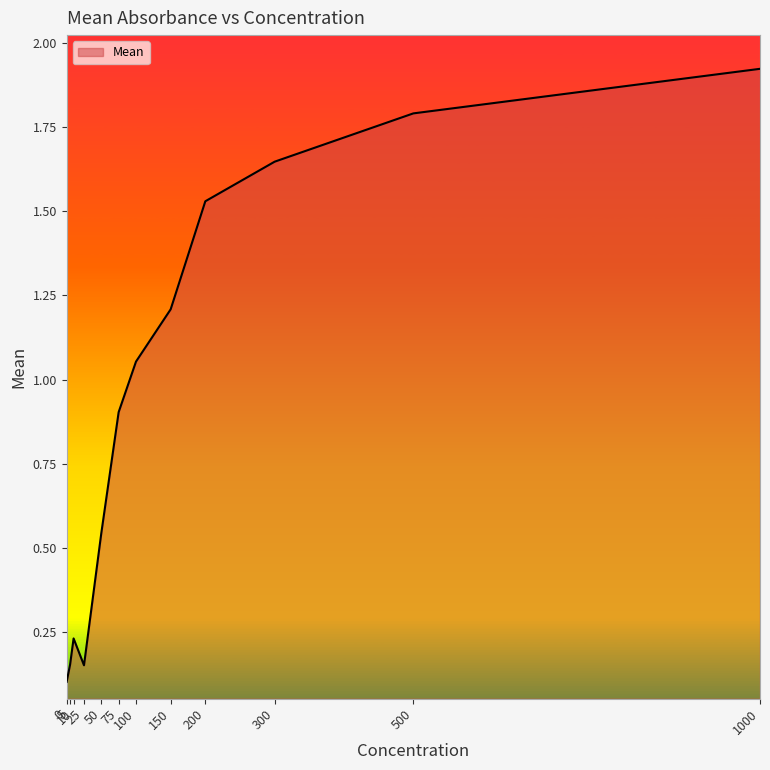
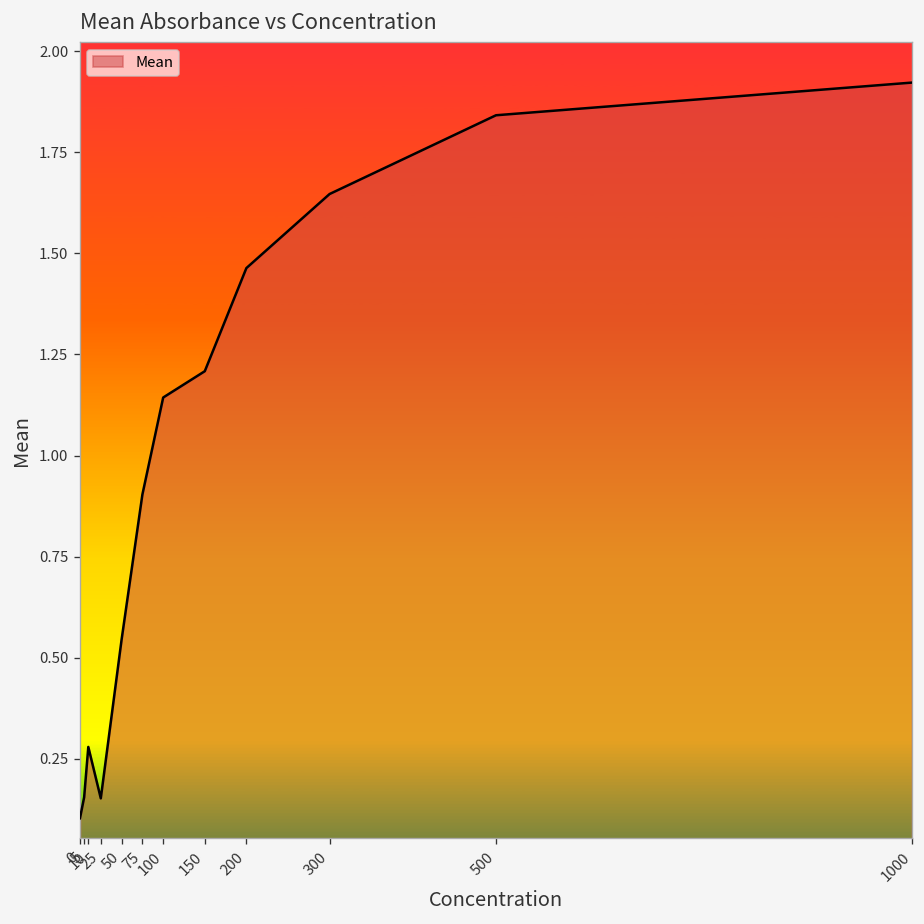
10: 0.23 -> 0.28
100: 1.05 -> 1.14
200: 1.53 -> 1.46
500: 1.79 -> 1.84
